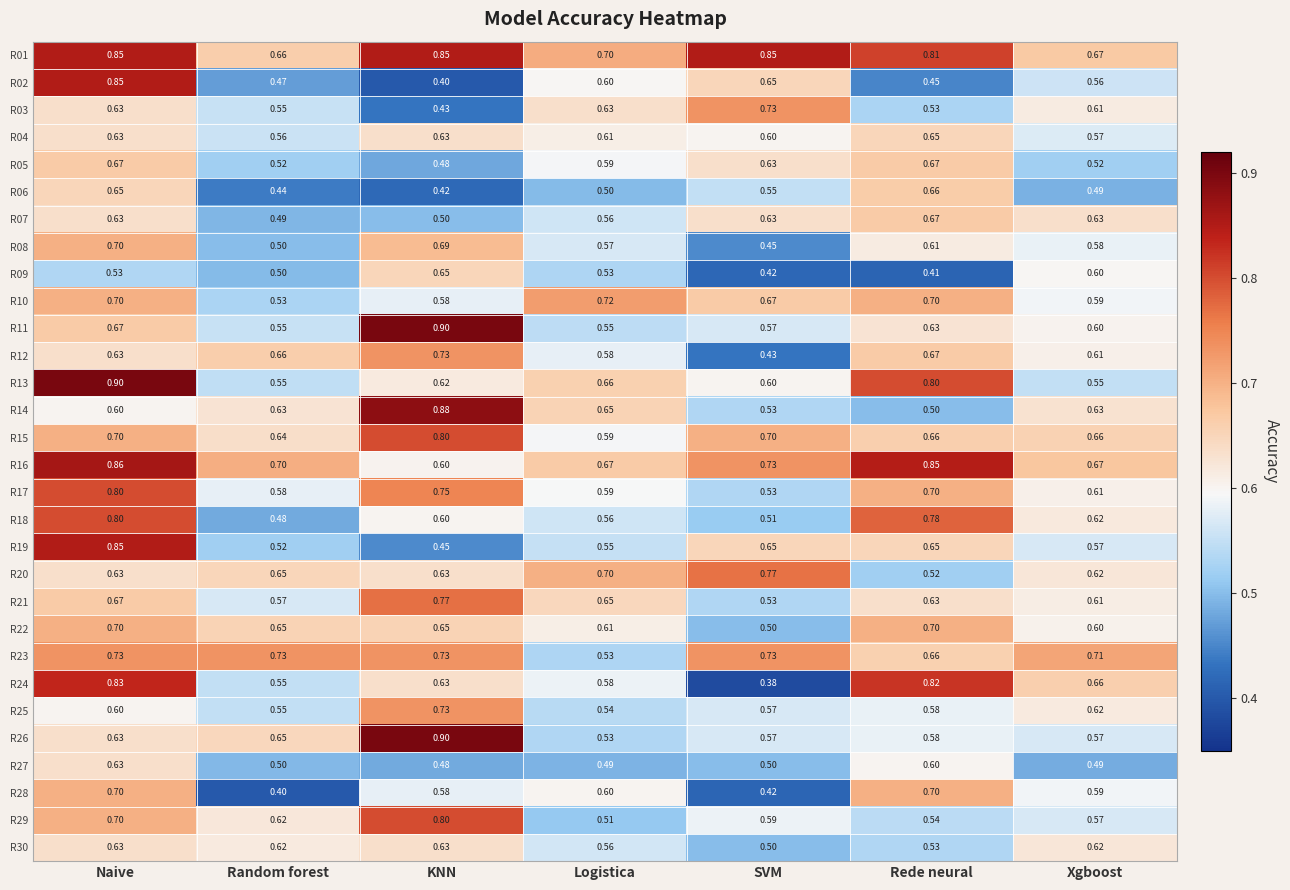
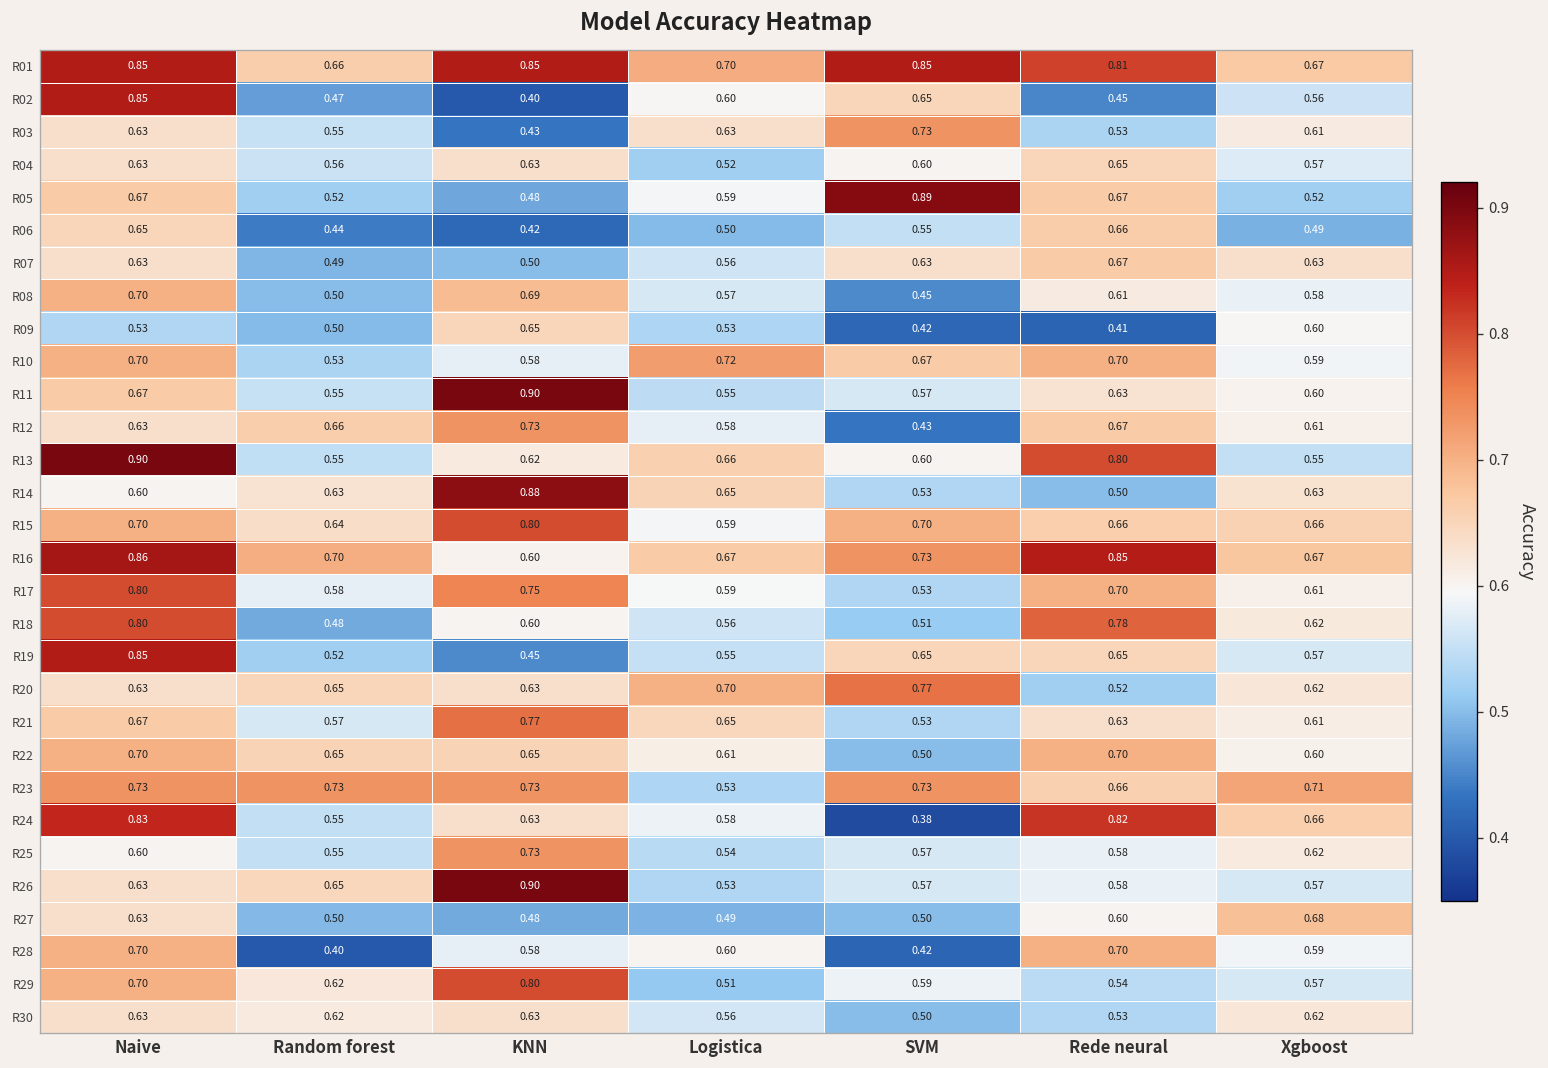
R04, Logistica: 0.61 -> 0.52
R05, SVM: 0.63 -> 0.89
R27, Xgboost: 0.49 -> 0.68
